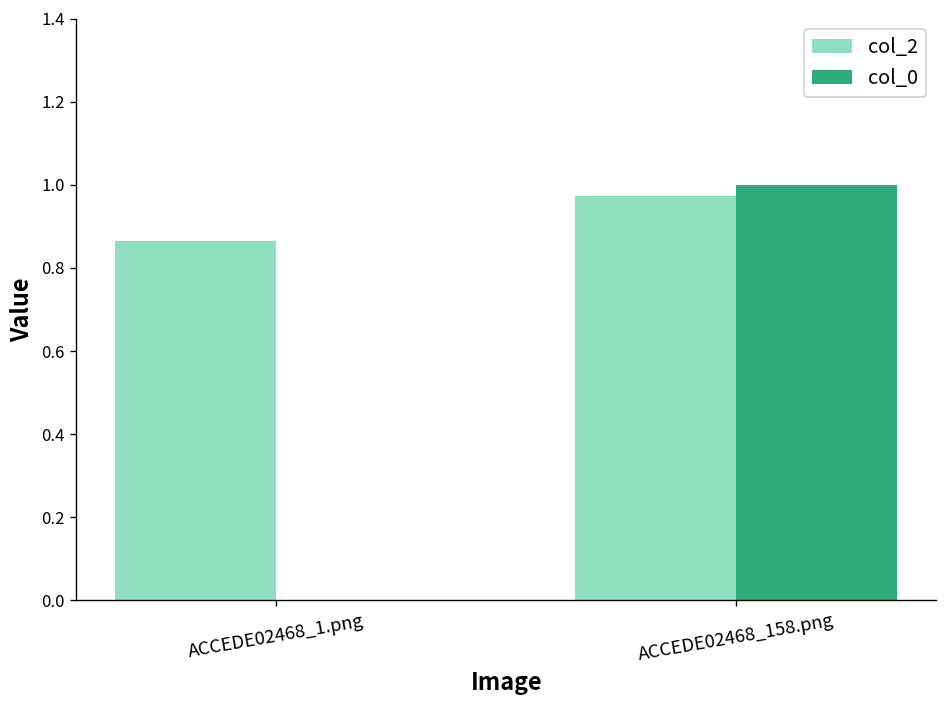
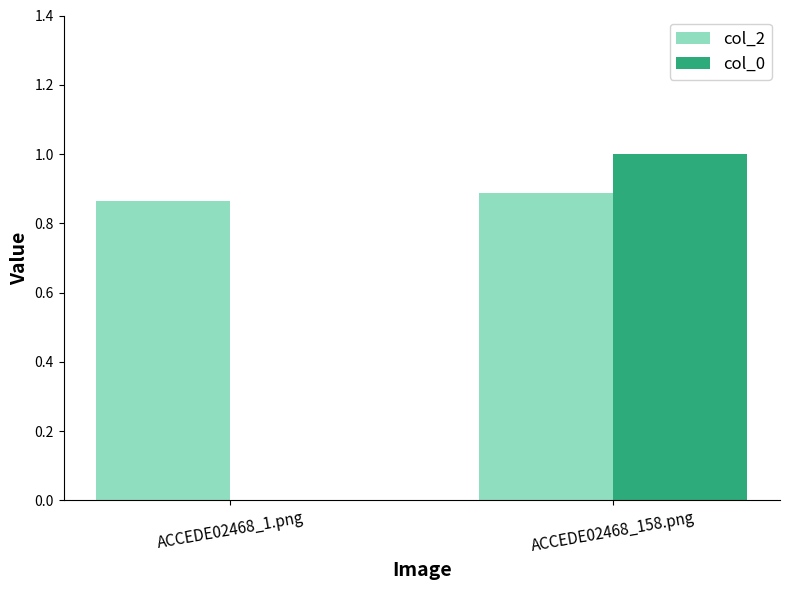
col_2, ACCEDE02468_158.png: 0.97 -> 0.89
